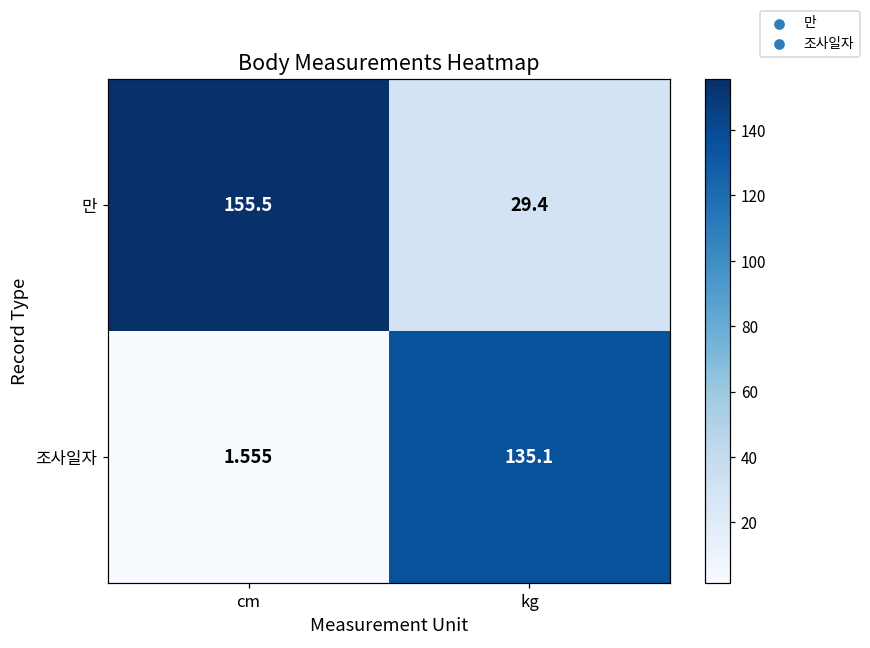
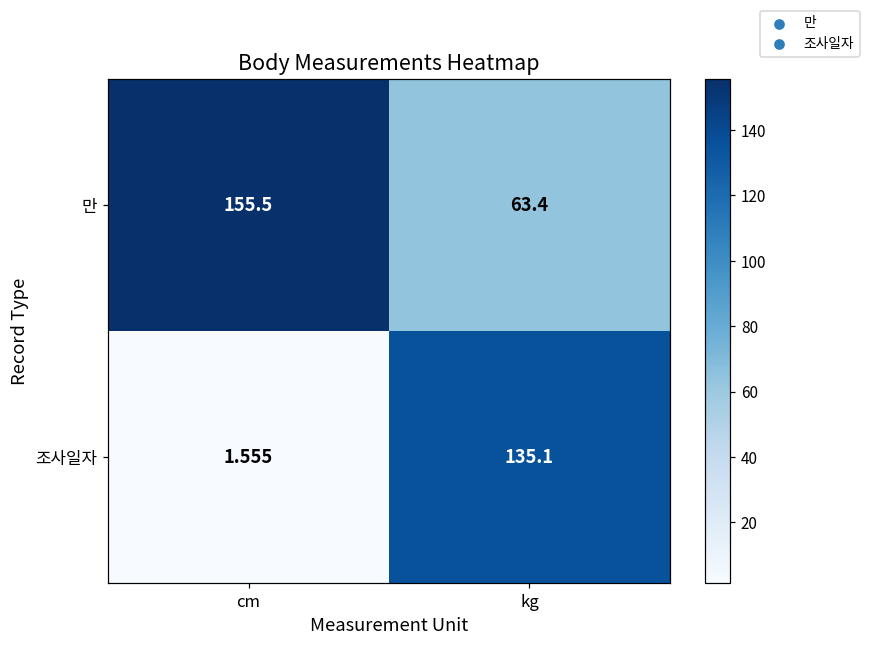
만, kg: 29.4 -> 63.4
